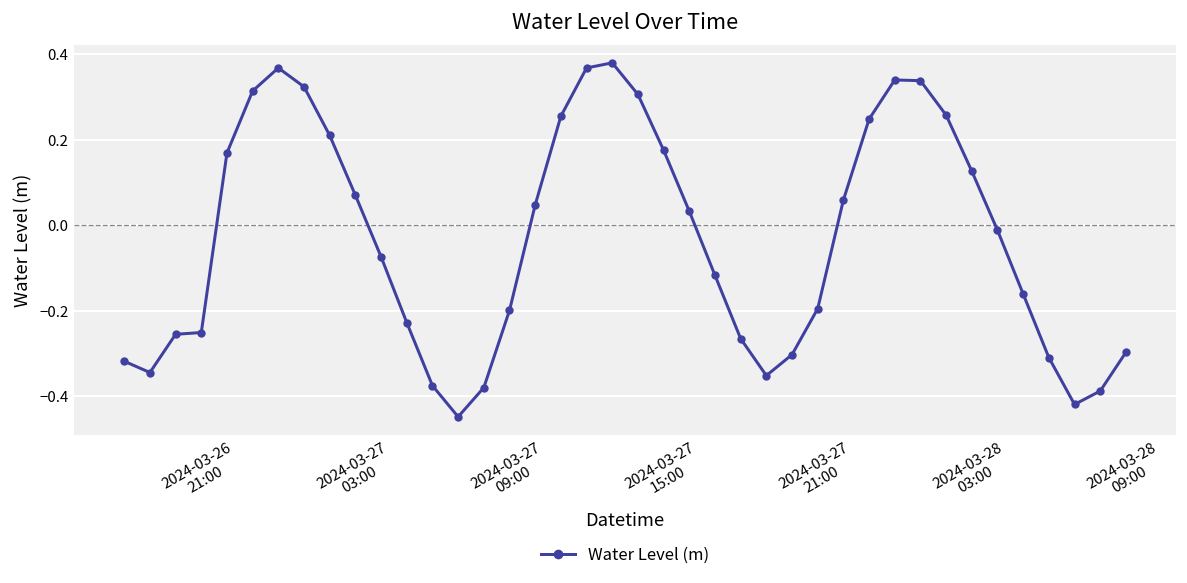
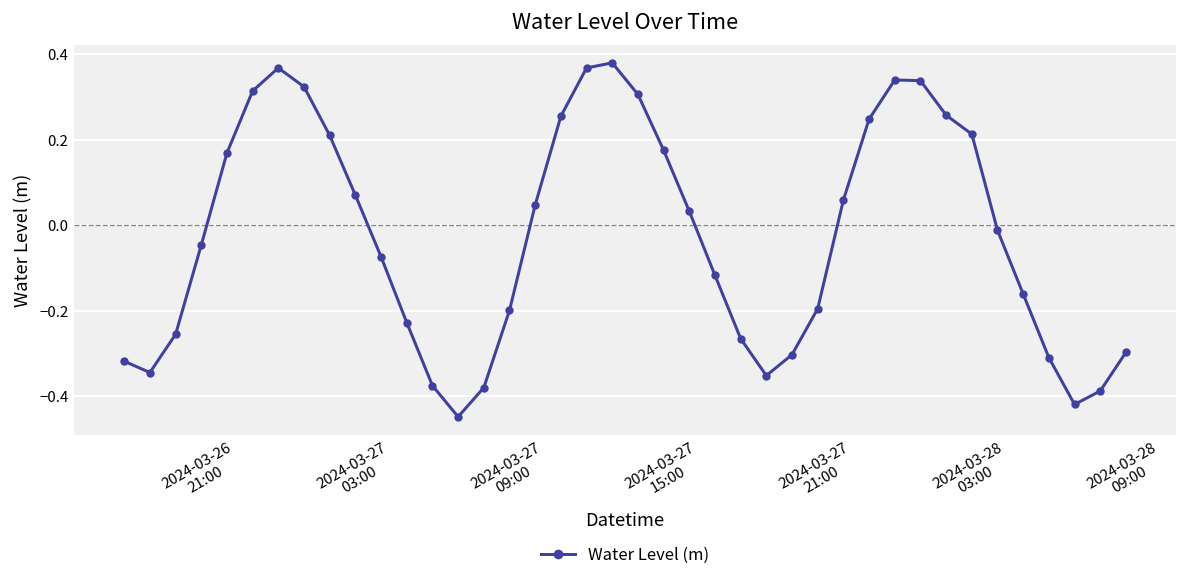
2024-03-26 21:00: -0.25 -> -0.05
2024-03-28 03:00: 0.13 -> 0.21
